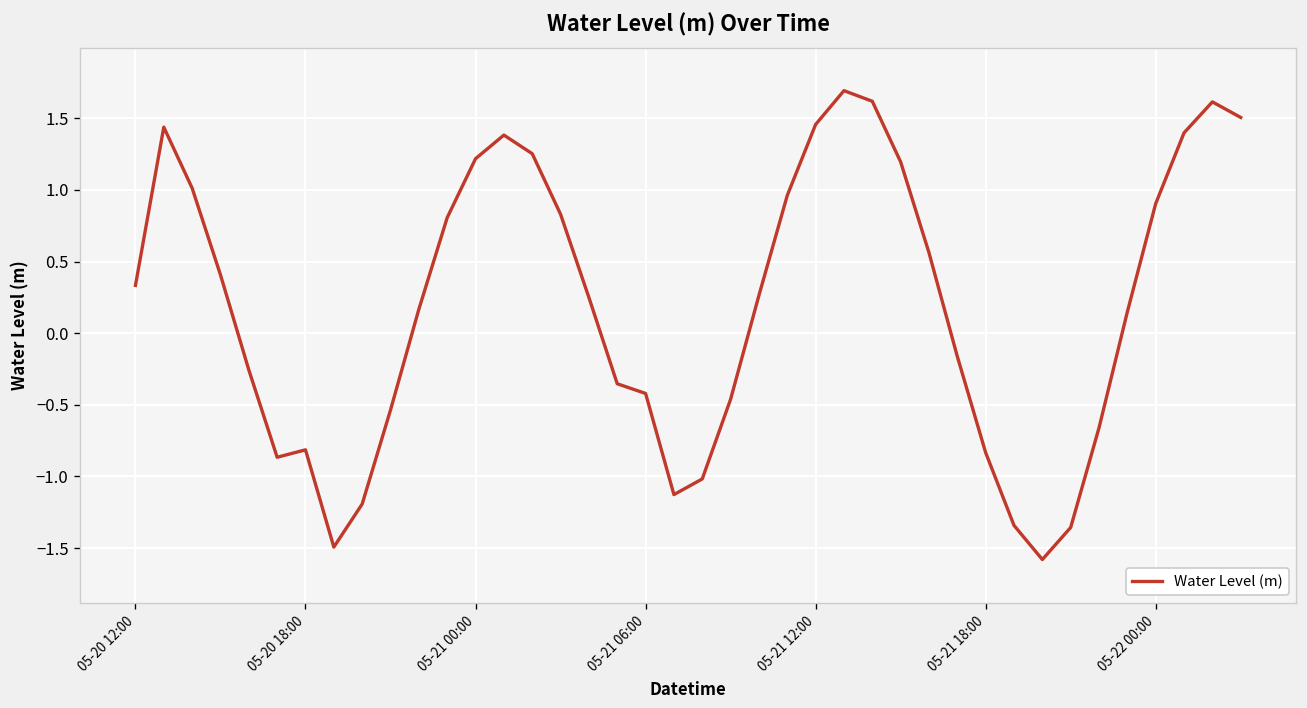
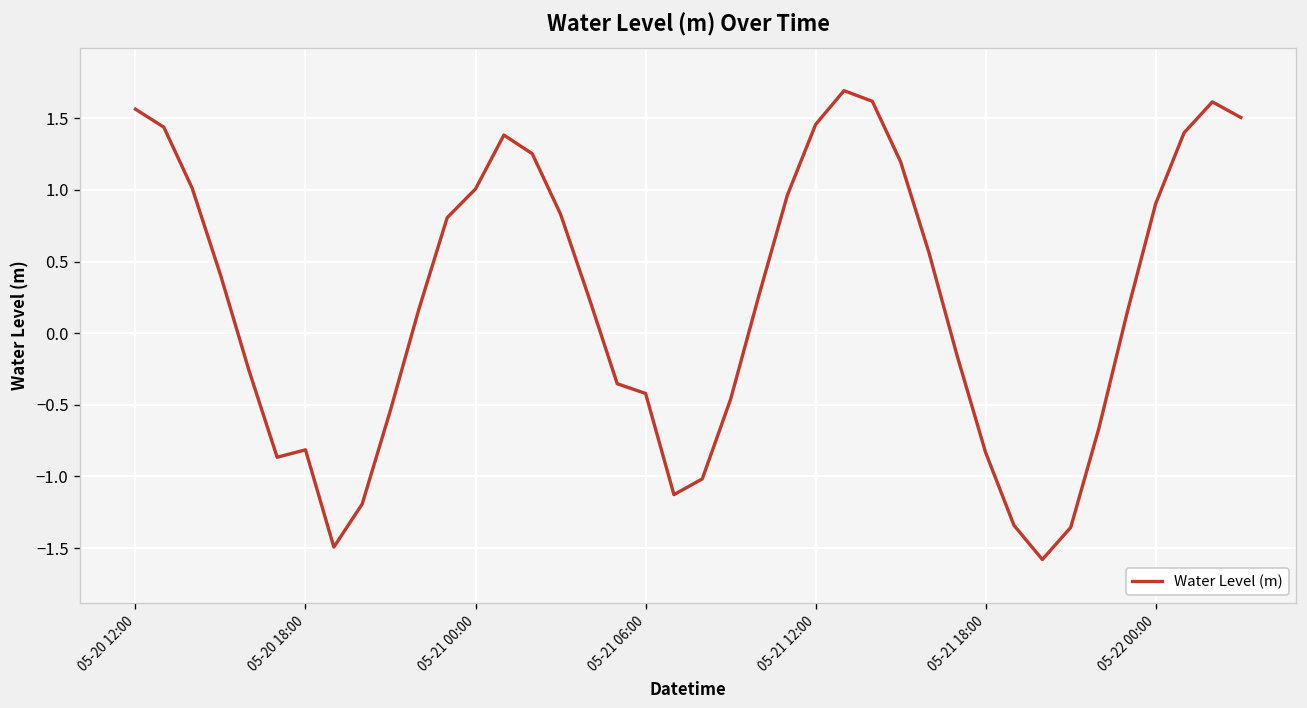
05-20 12:00: 0.33 -> 1.56
05-21 00:00: 1.22 -> 1.01
